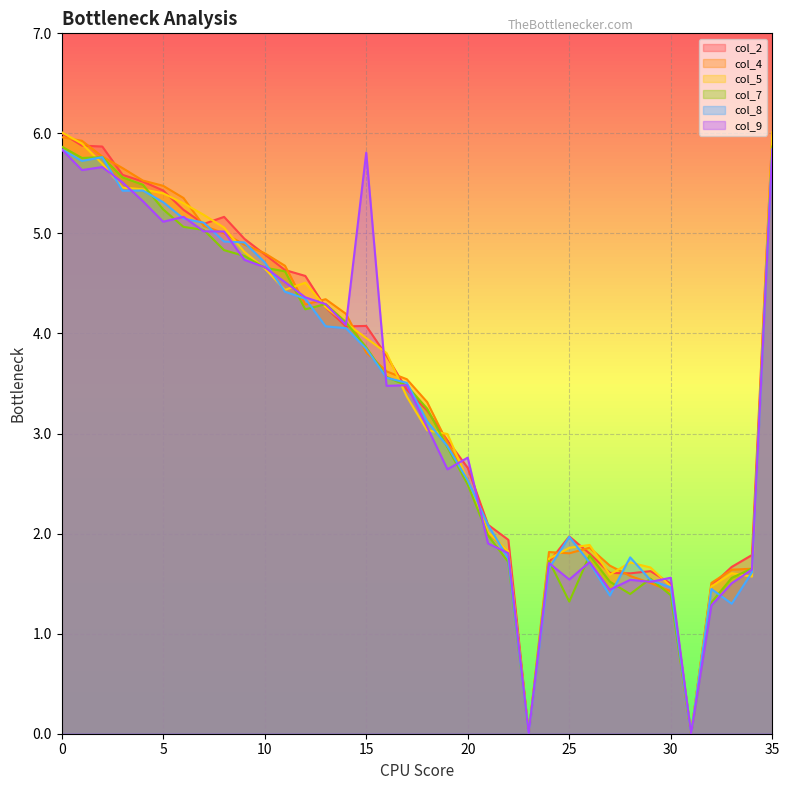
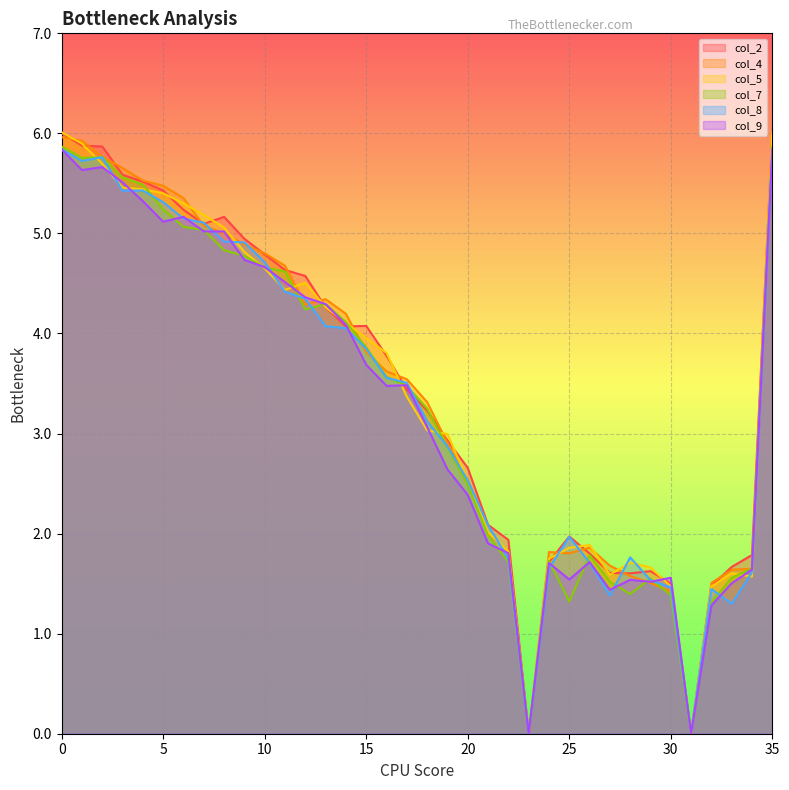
col_9, 15: 5.81 -> 3.69
col_9, 20: 2.76 -> 2.39
